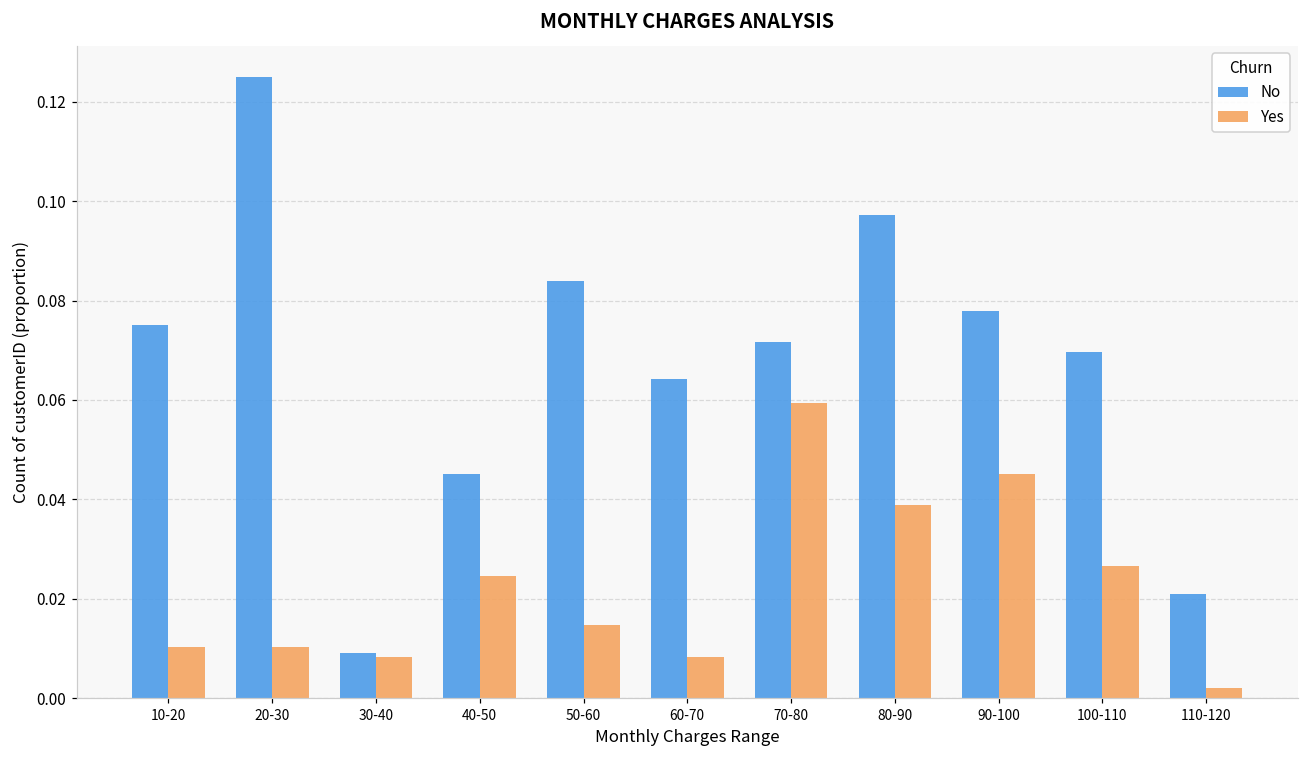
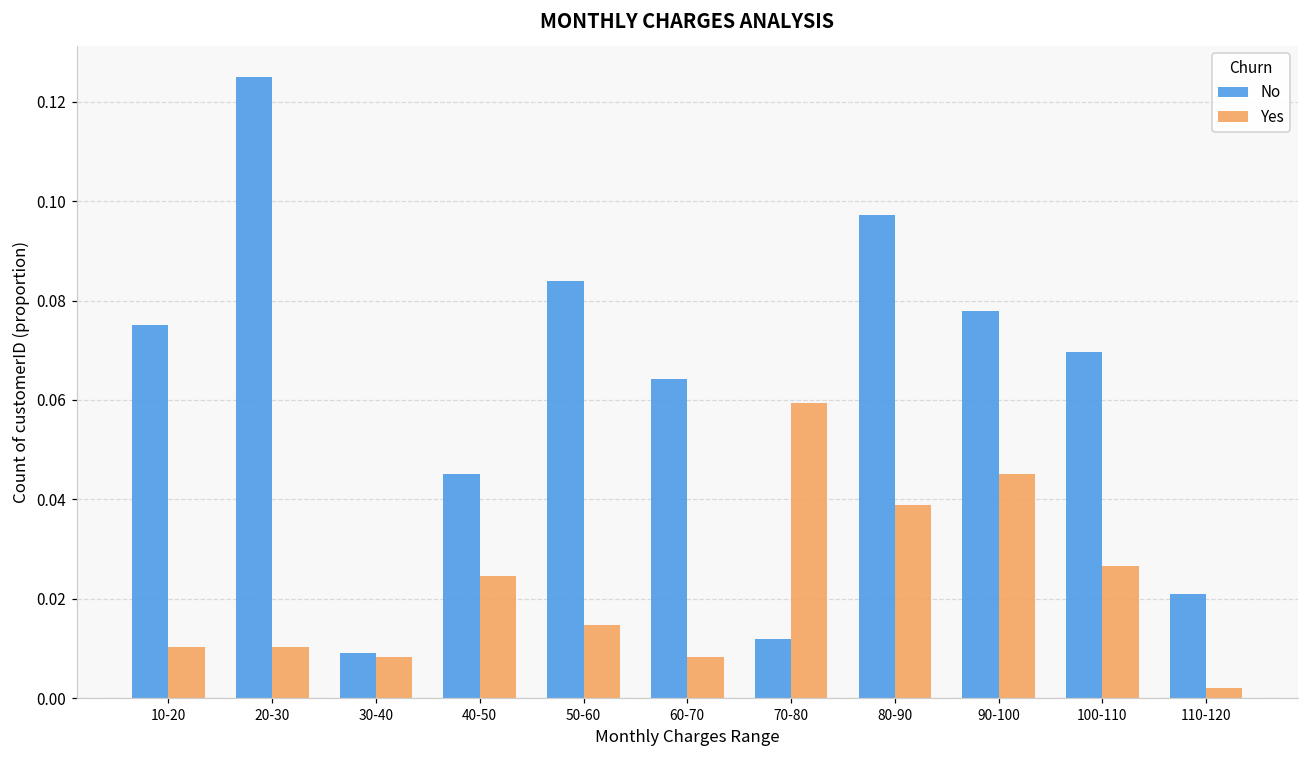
No, 70-80: 0.072 -> 0.012
